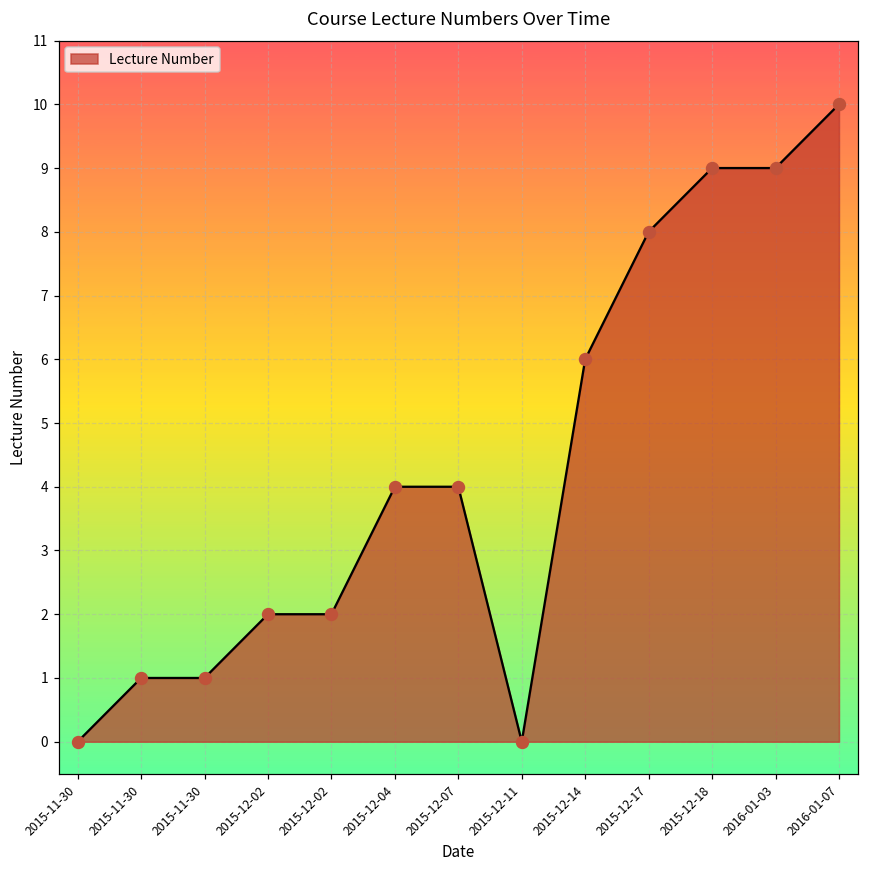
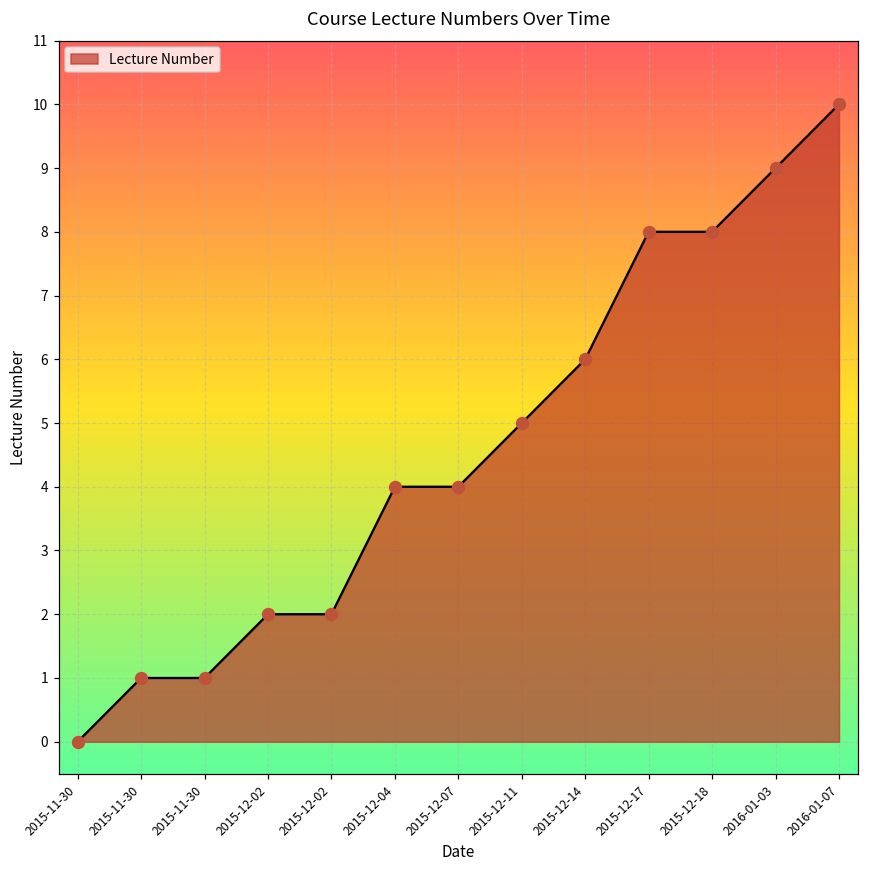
2015-12-11: 0 -> 5
2015-12-18: 9 -> 8
